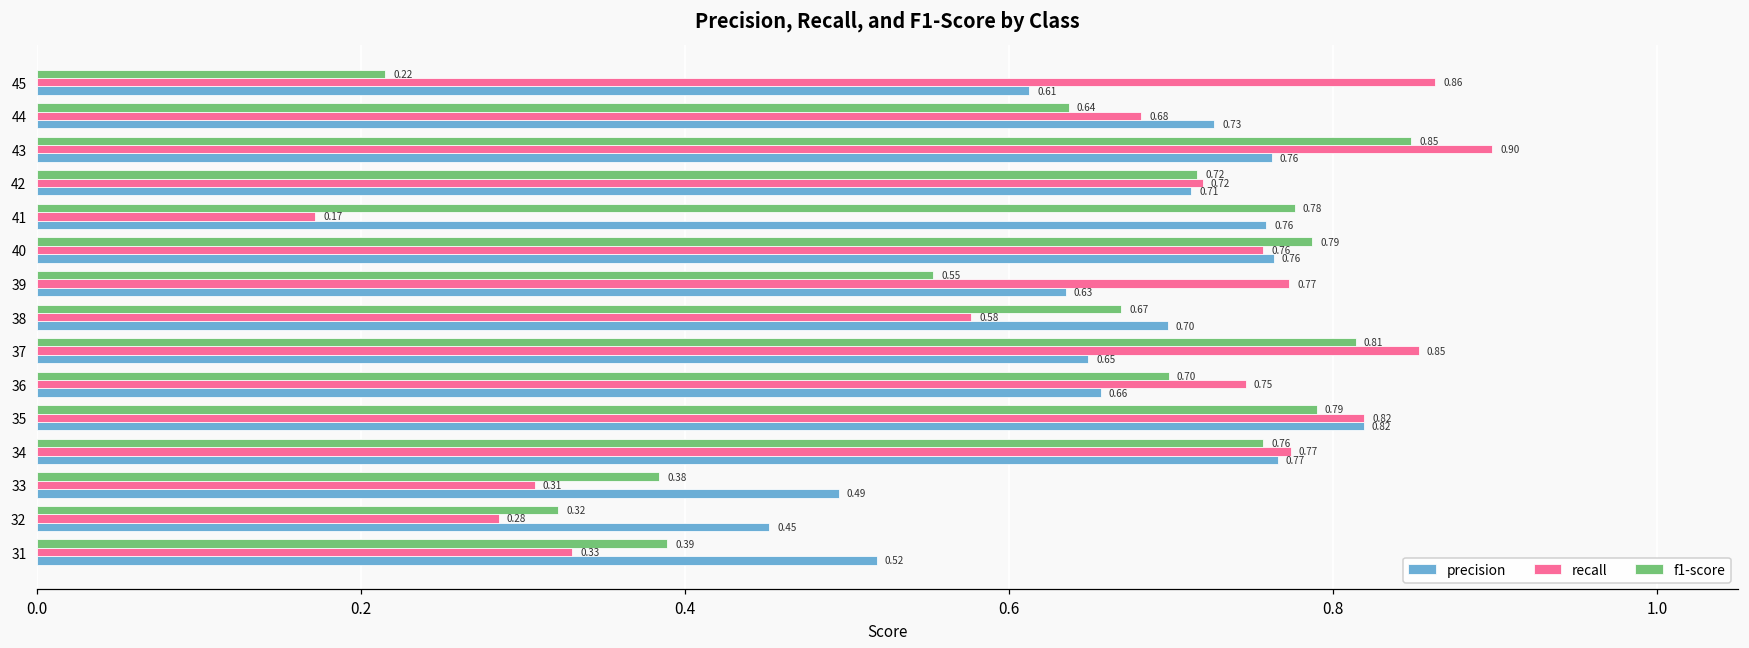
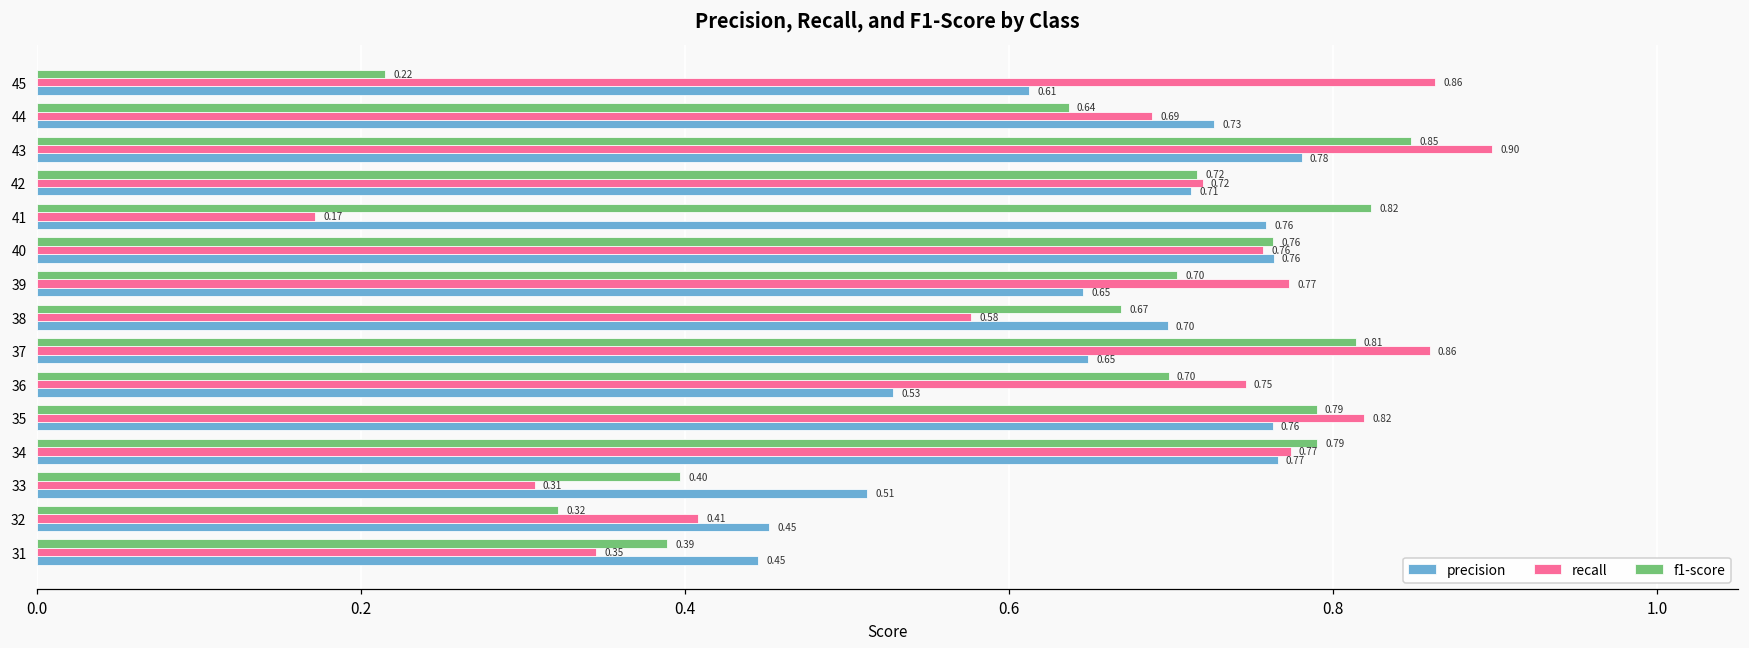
recall, 44: 0.68 -> 0.69
precision, 43: 0.76 -> 0.78
f1-score, 41: 0.78 -> 0.82
f1-score, 40: 0.79 -> 0.76
f1-score, 39: 0.55 -> 0.70
precision, 39: 0.63 -> 0.65
recall, 37: 0.85 -> 0.86
precision, 36: 0.66 -> 0.53
precision, 35: 0.82 -> 0.76
f1-score, 34: 0.76 -> 0.79
f1-score, 33: 0.38 -> 0.40
precision, 33: 0.49 -> 0.51
recall, 32: 0.28 -> 0.41
recall, 31: 0.33 -> 0.35
precision, 31: 0.52 -> 0.45
